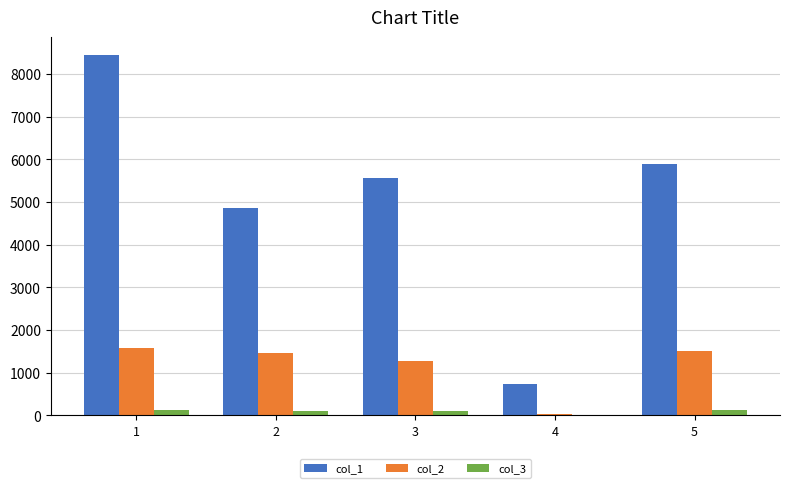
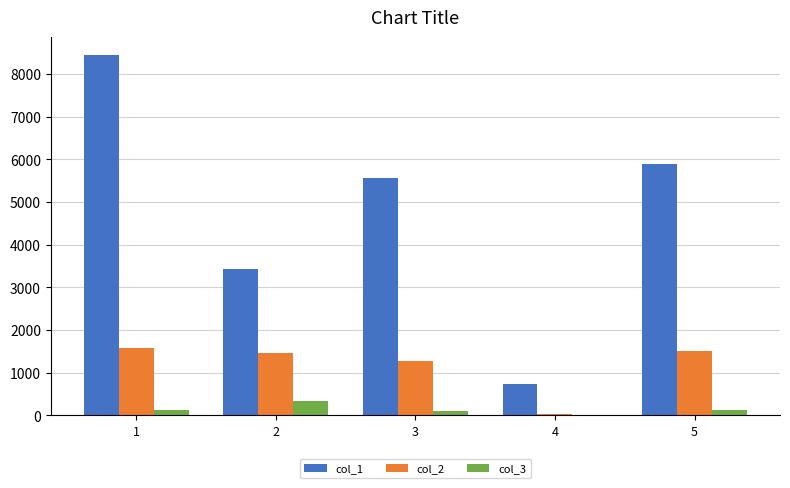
col_1, 2: 4900 -> 3400
col_3, 2: 100 -> 300
